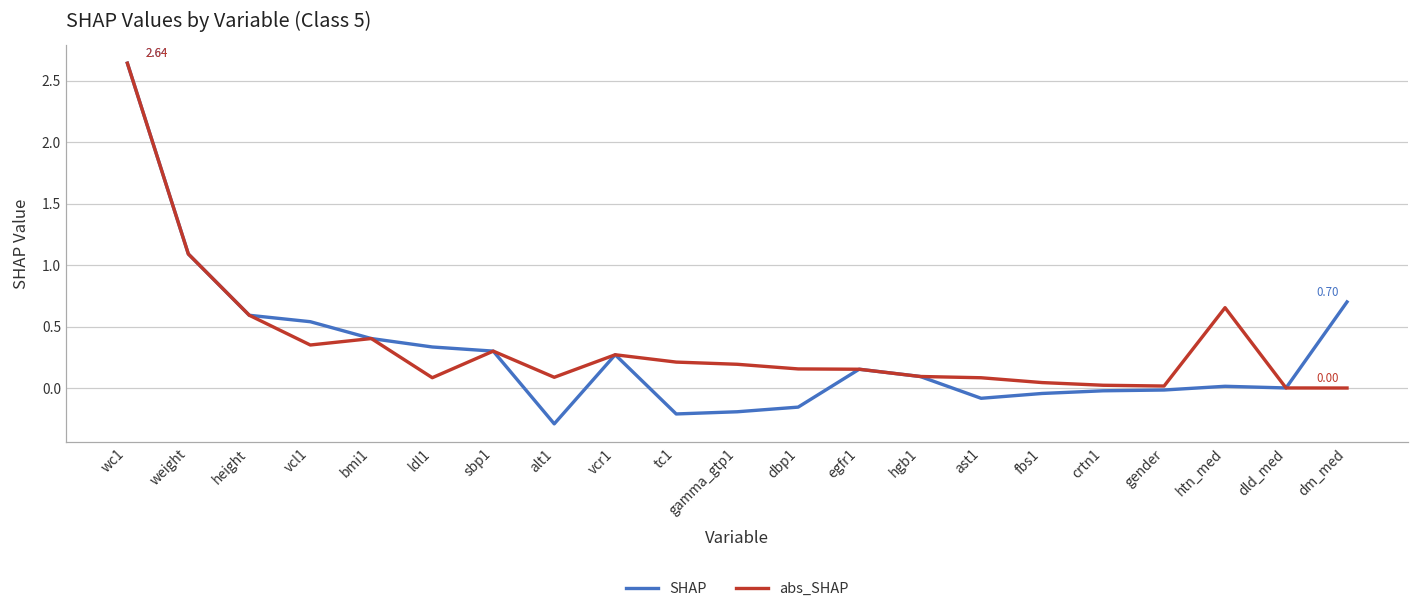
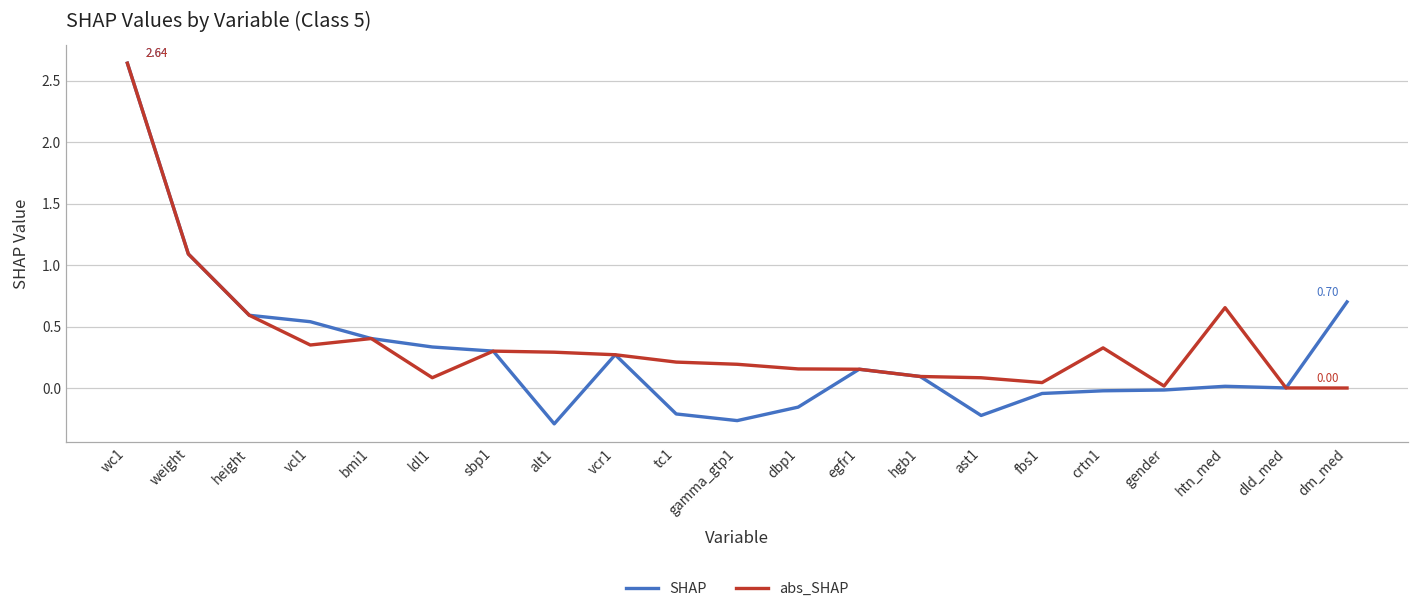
abs_SHAP, alt1: 0.09 -> 0.29
SHAP, gamma_gtp1: -0.19 -> -0.26
SHAP, ast1: -0.08 -> -0.22
abs_SHAP, crtn1: 0.02 -> 0.33
